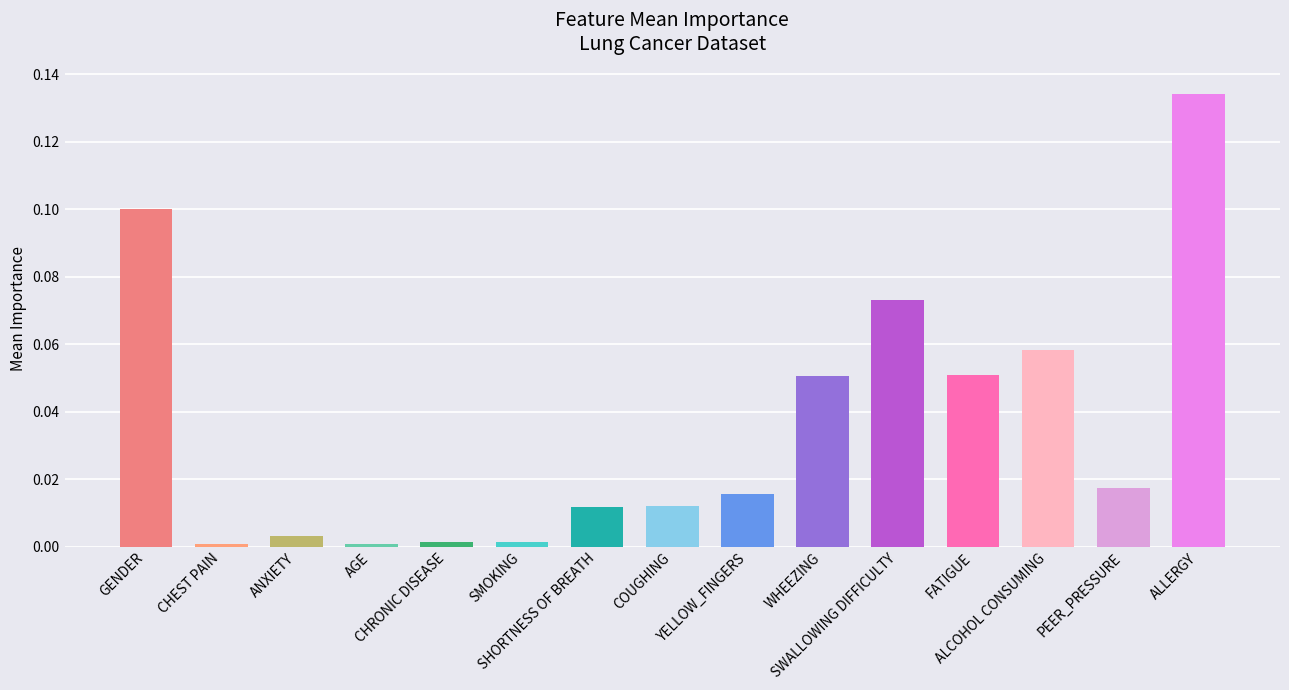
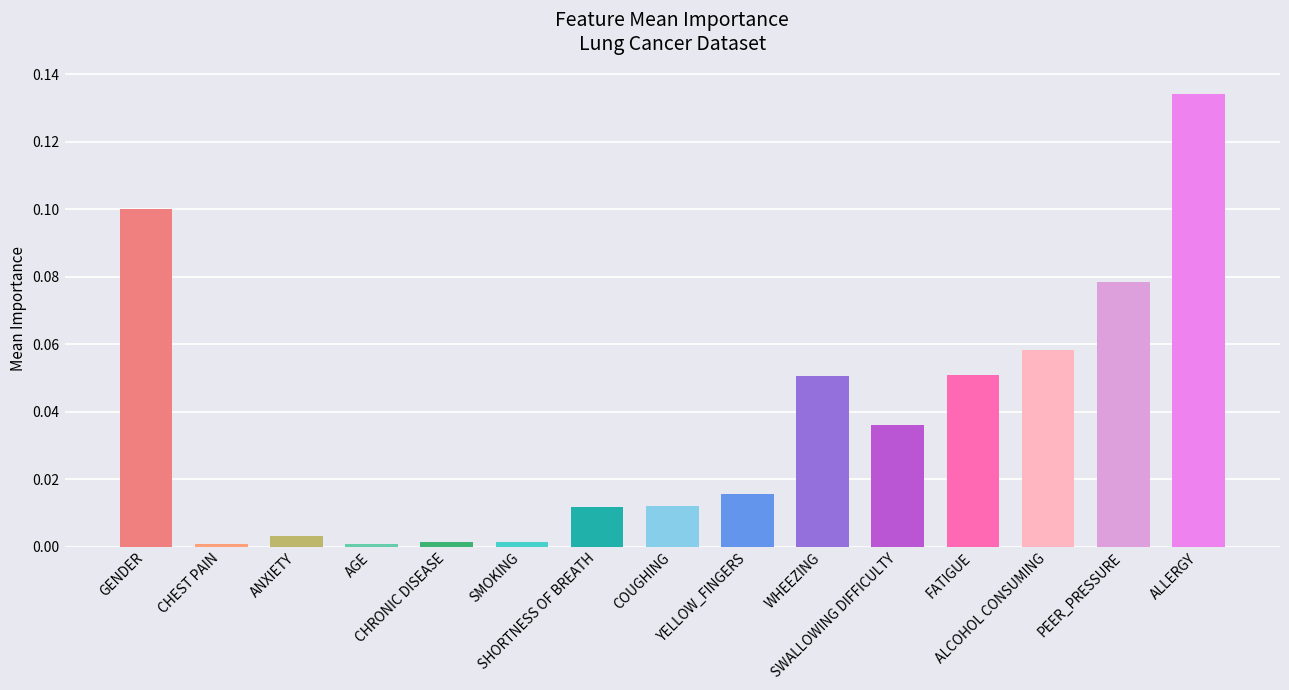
SWALLOWING DIFFICULTY: 0.073 -> 0.036
PEER_PRESSURE: 0.017 -> 0.078
